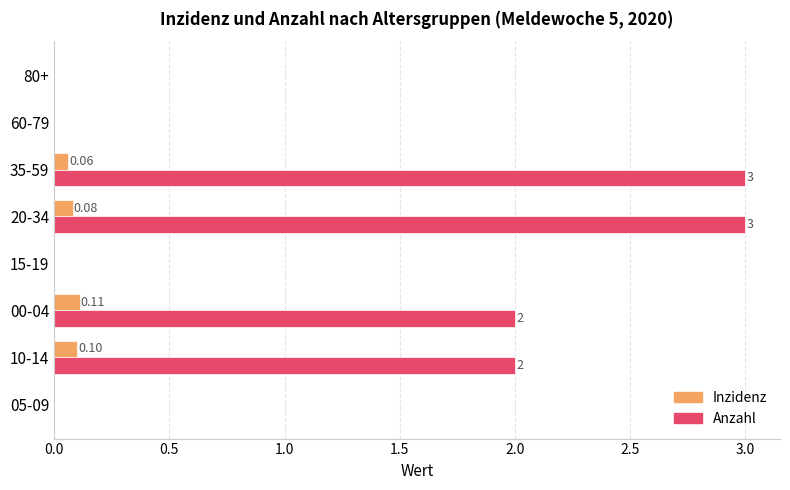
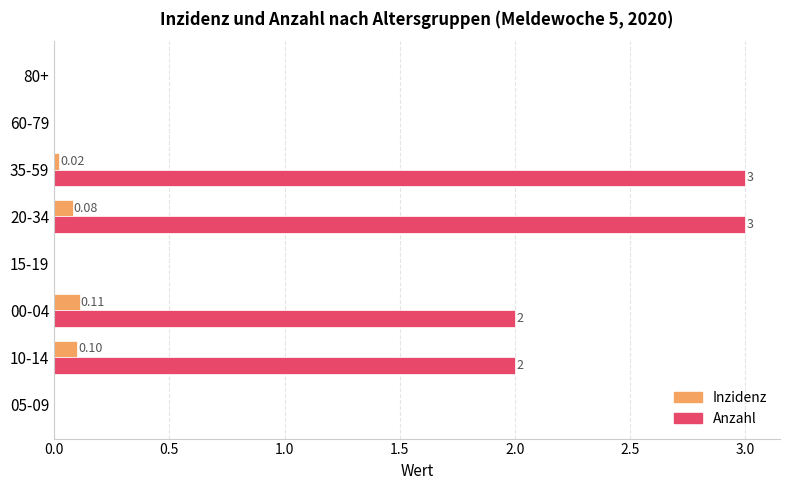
Inzidenz, 35-59: 0.06 -> 0.02
